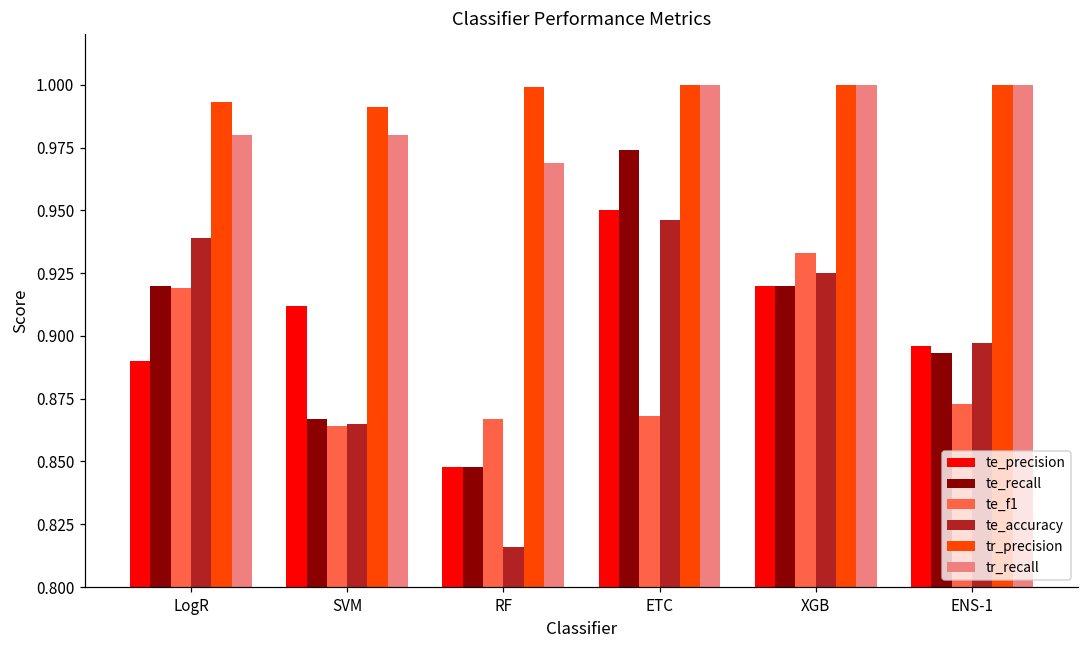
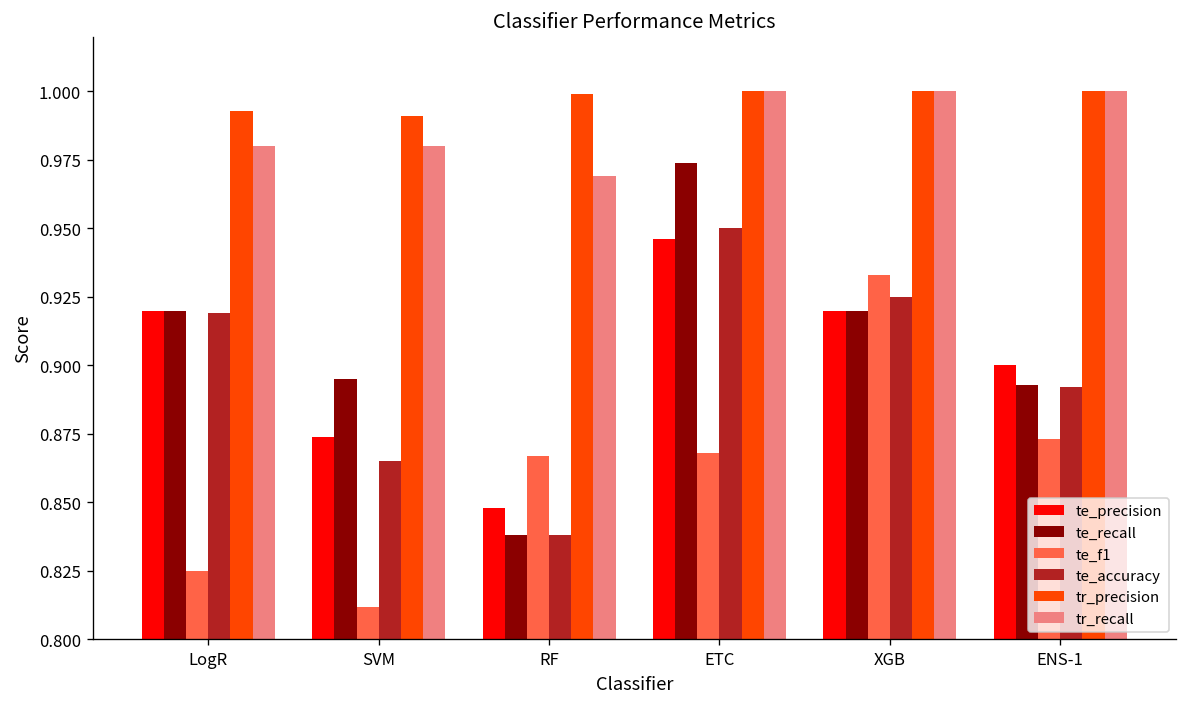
te_precision, LogR: 0.89 -> 0.92
te_f1, LogR: 0.919 -> 0.825
te_accuracy, LogR: 0.939 -> 0.919
te_precision, SVM: 0.912 -> 0.874
te_recall, SVM: 0.867 -> 0.895
te_f1, SVM: 0.864 -> 0.812
te_recall, RF: 0.848 -> 0.838
te_accuracy, RF: 0.816 -> 0.838
te_precision, ETC: 0.950 -> 0.946
te_accuracy, ETC: 0.946 -> 0.950
te_precision, ENS-1: 0.896 -> 0.900
te_accuracy, ENS-1: 0.897 -> 0.892
